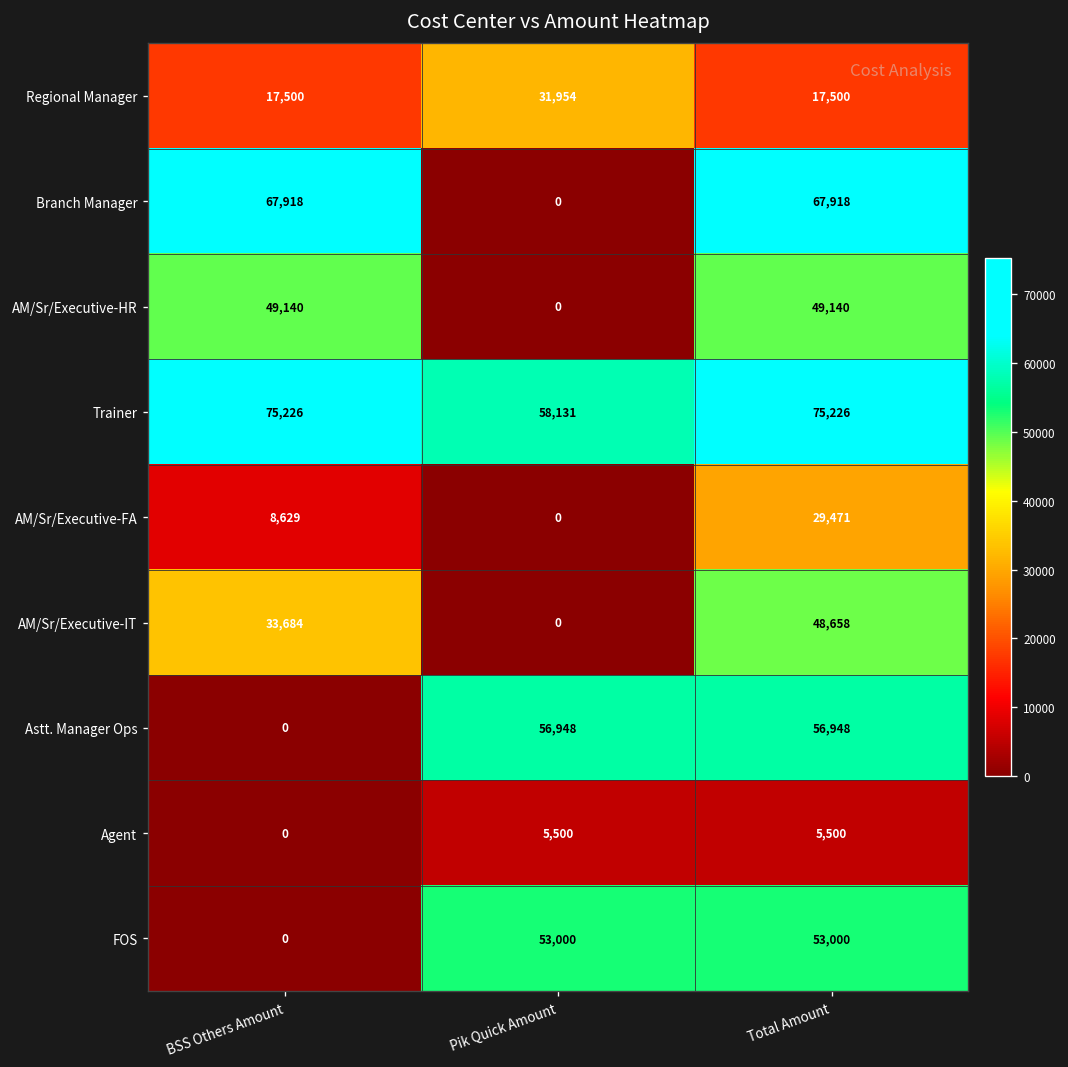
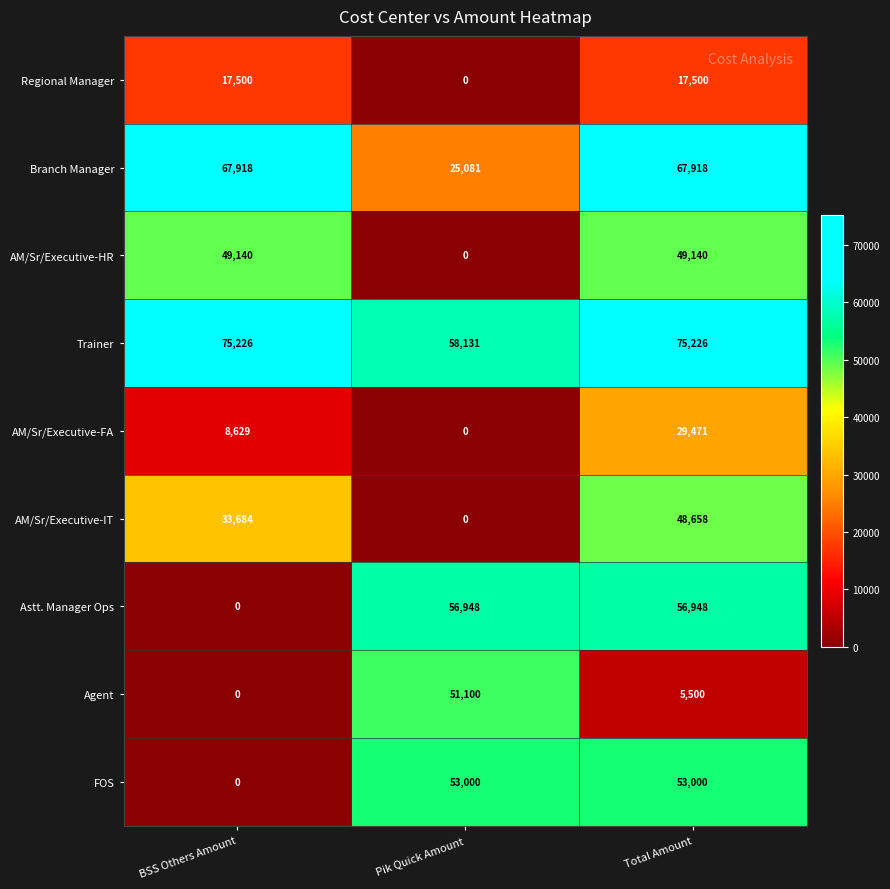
Regional Manager, Pik Quick Amount: 31,954 -> 0
Branch Manager, Pik Quick Amount: 0 -> 25,081
Agent, Pik Quick Amount: 5,500 -> 51,100
